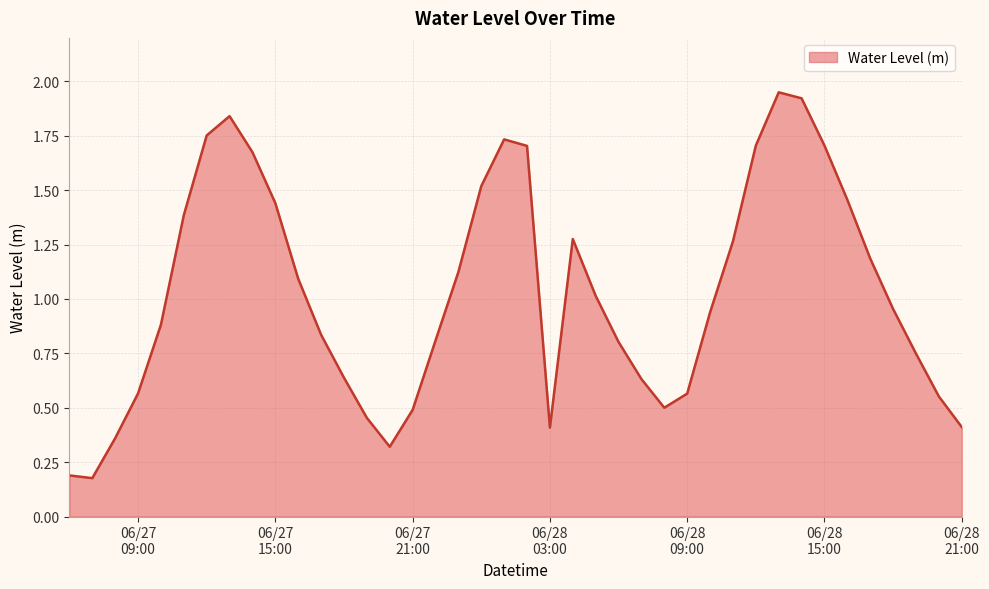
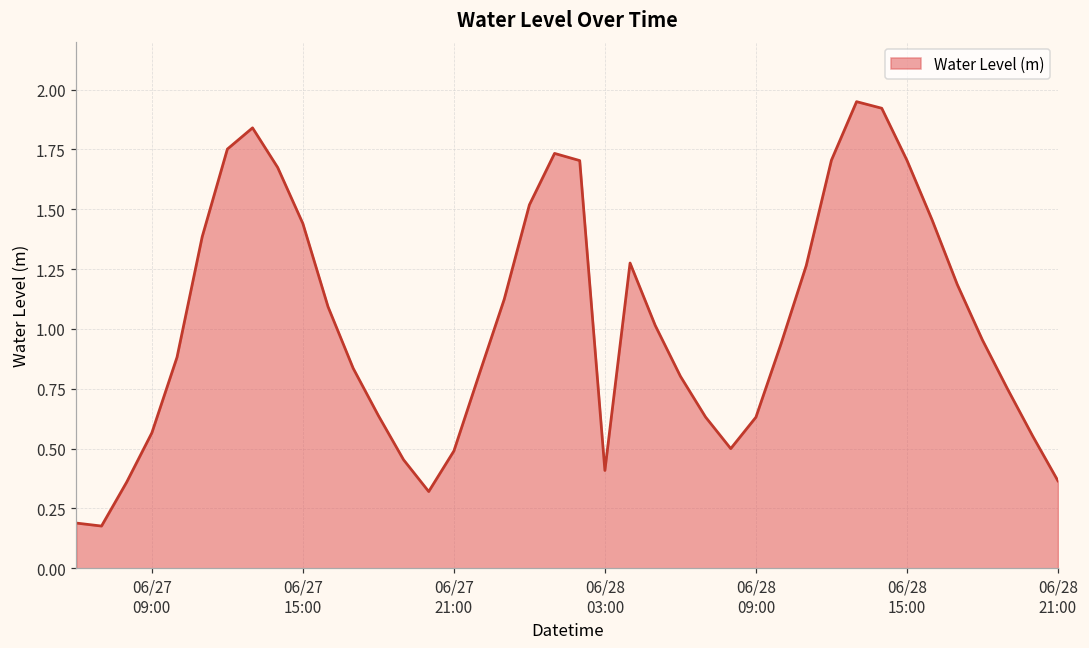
06/28 09:00: 0.57 -> 0.63
06/28 21:00: 0.41 -> 0.37
